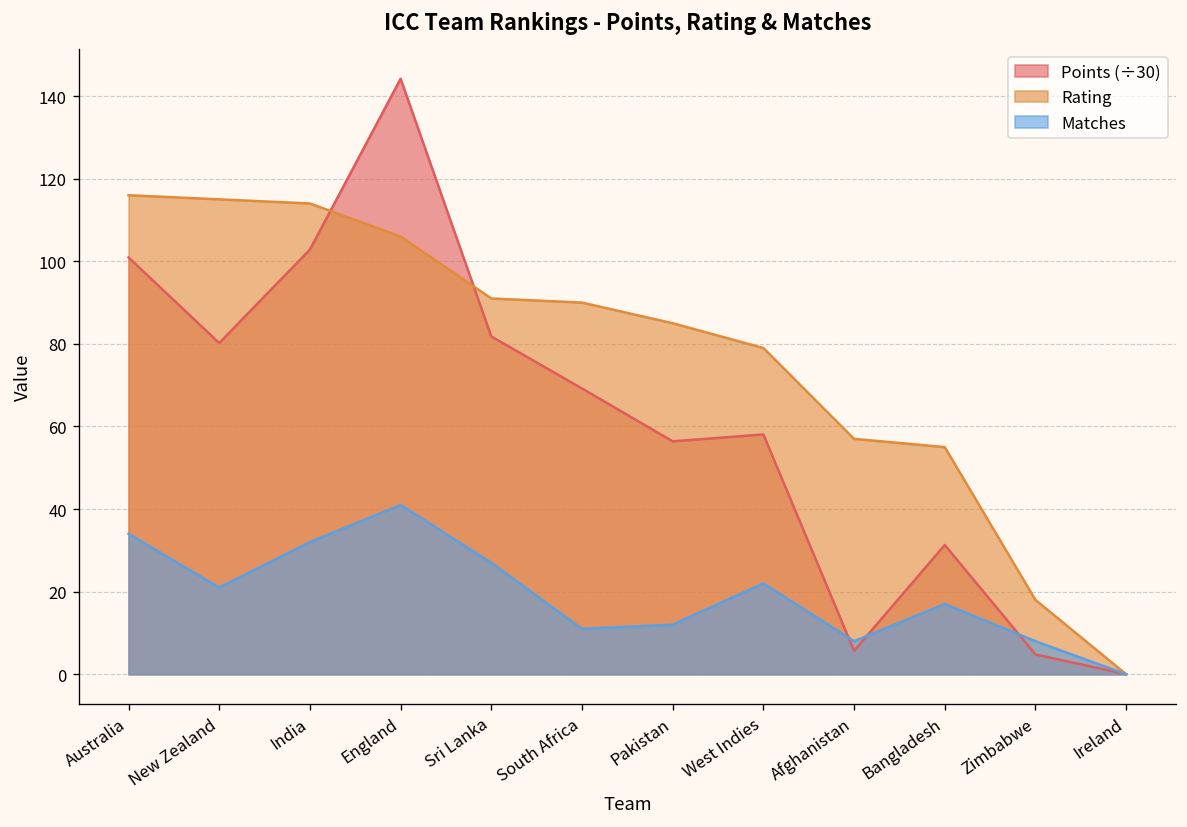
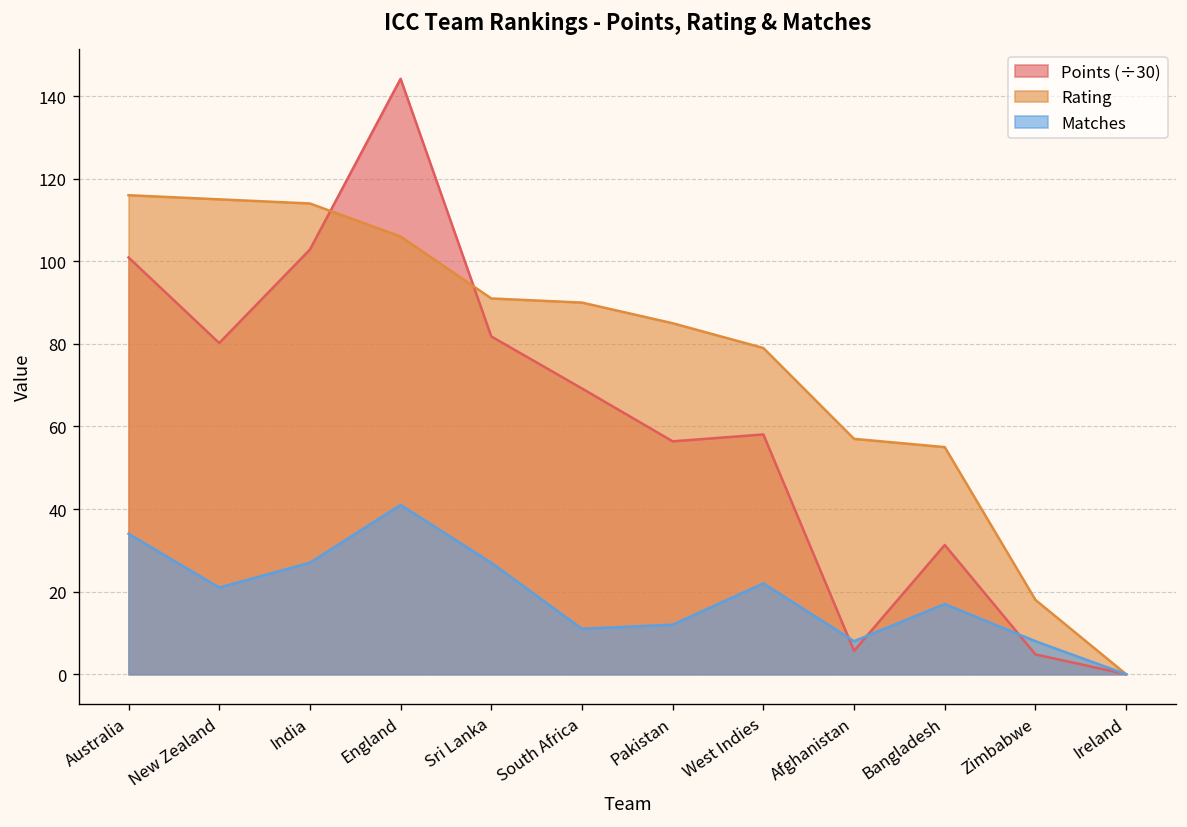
Matches, India: 32 -> 27
